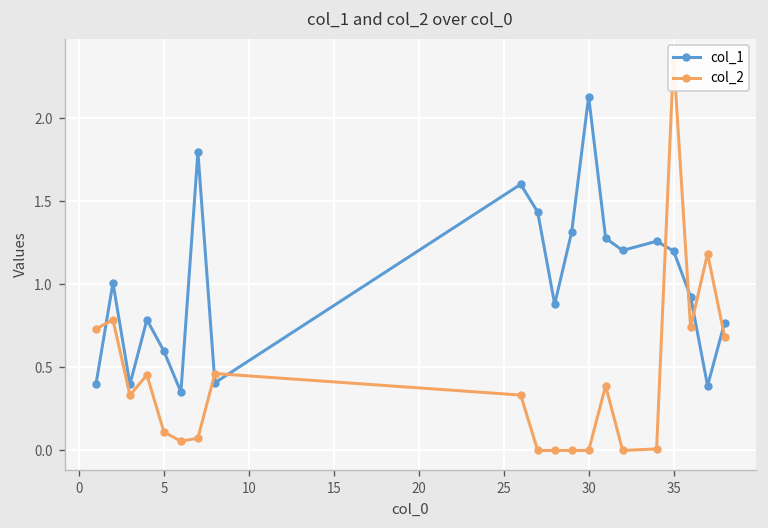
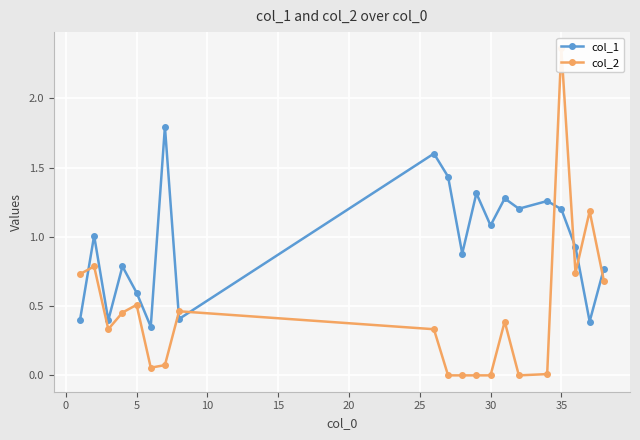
col_2, 5: 0.11 -> 0.51
col_1, 30: 2.13 -> 1.08
